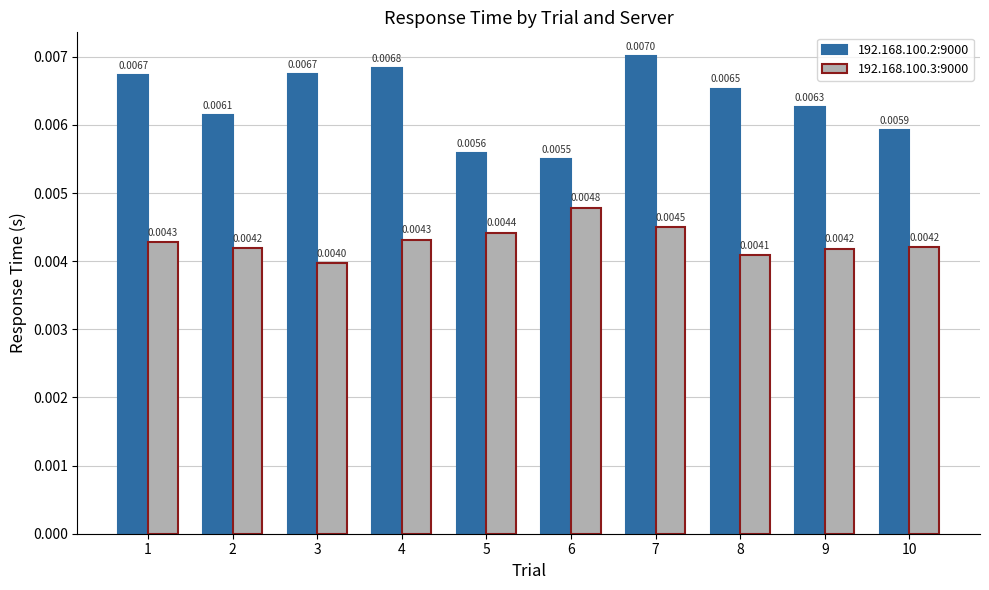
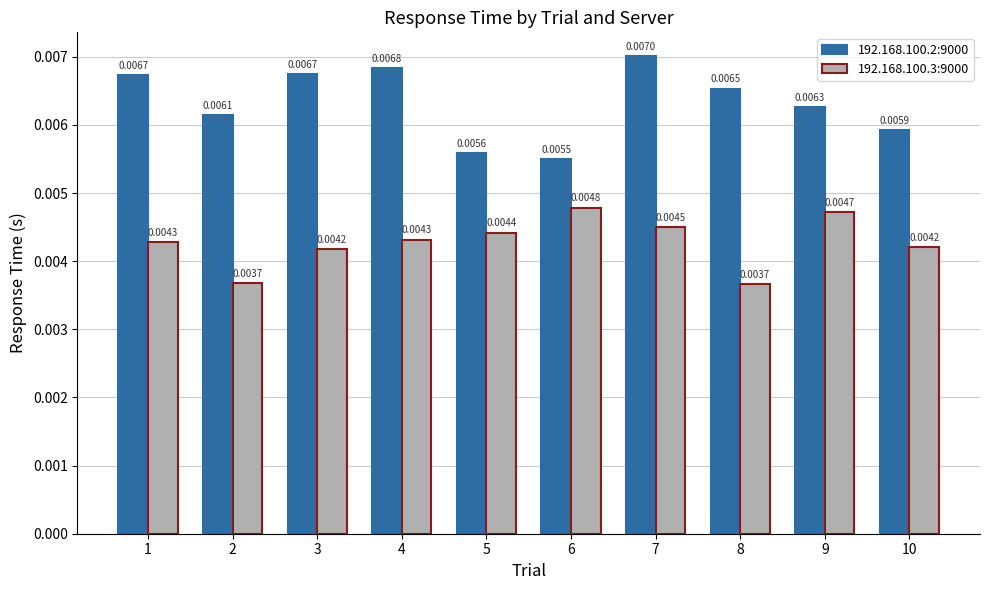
192.168.100.3:9000, 2: 0.0042 -> 0.0037
192.168.100.3:9000, 3: 0.0040 -> 0.0042
192.168.100.3:9000, 8: 0.0041 -> 0.0037
192.168.100.3:9000, 9: 0.0042 -> 0.0047
